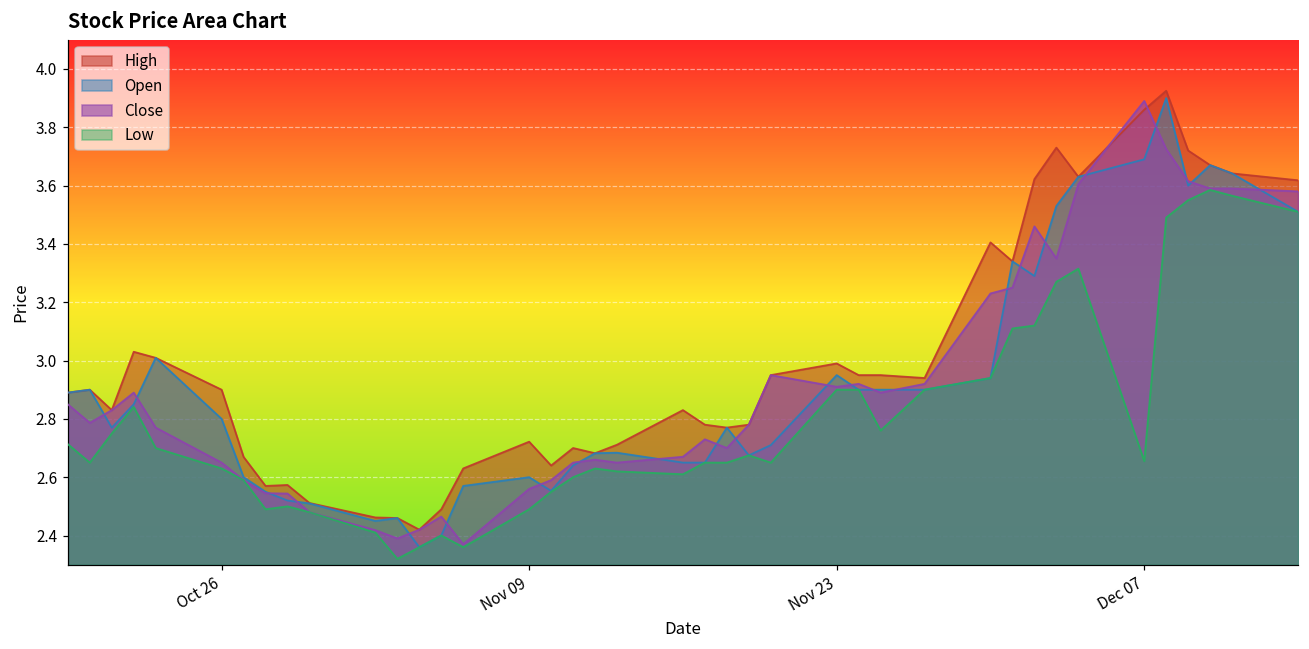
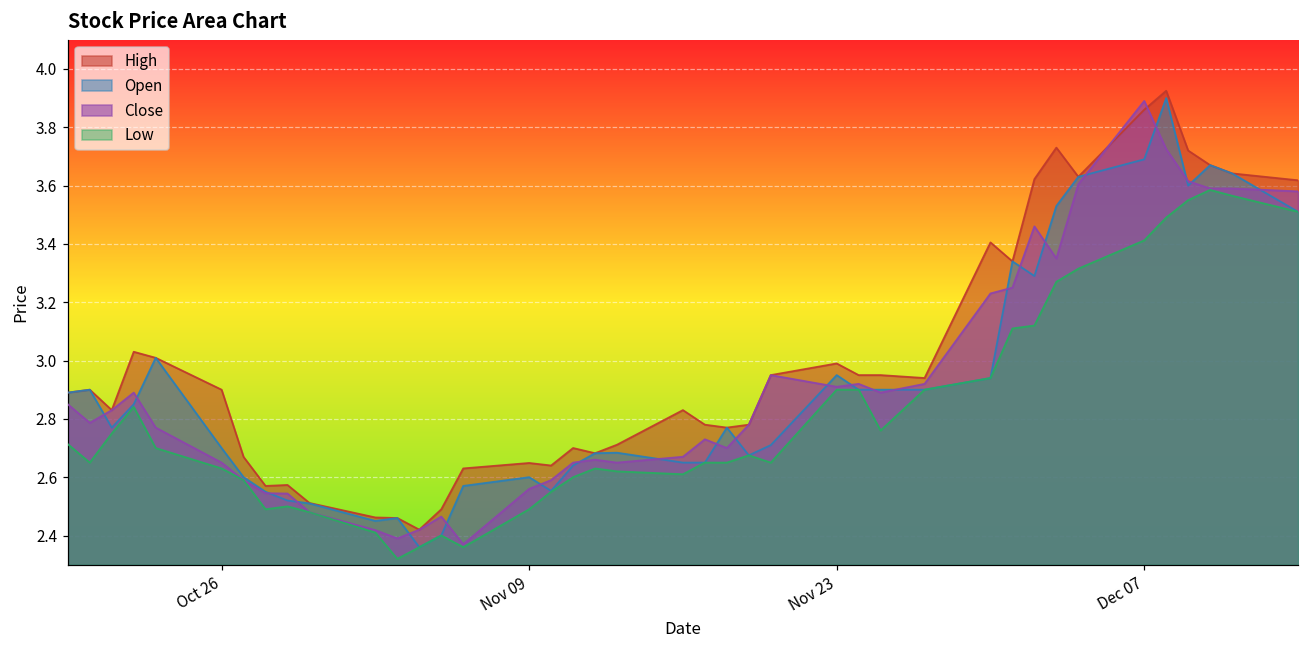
Open, Oct 26: 2.8 -> 2.7
High, Nov 09: 2.72 -> 2.65
Low, Dec 07: 2.66 -> 3.41
